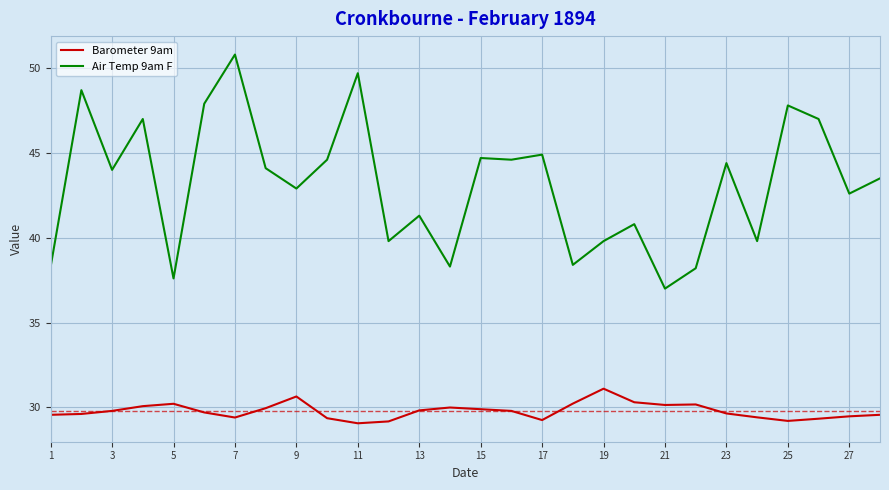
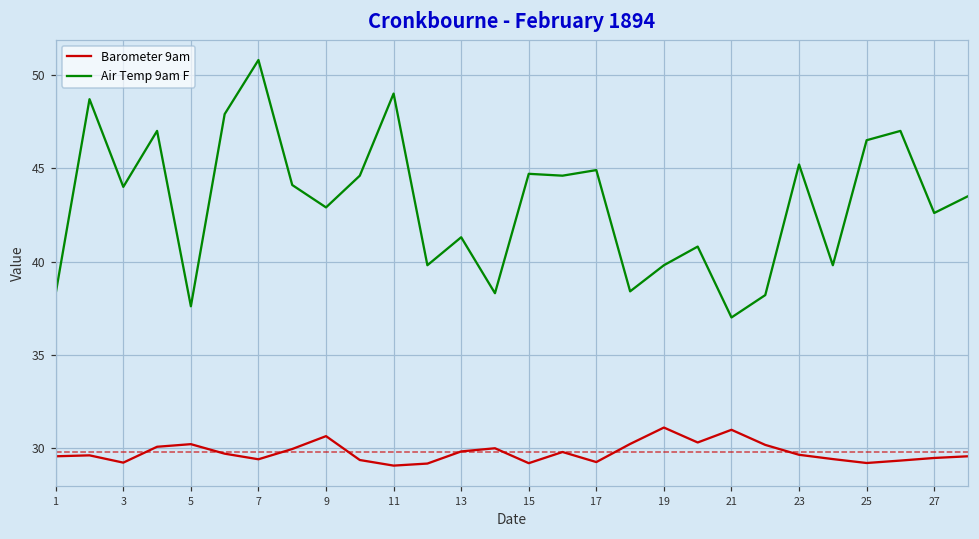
Barometer 9am, 3: 29.8 -> 29.2
Air Temp 9am F, 11: 49.7 -> 49.0
Barometer 9am, 15: 29.9 -> 29.2
Barometer 9am, 21: 30.1 -> 31.0
Air Temp 9am F, 23: 44.4 -> 45.2
Air Temp 9am F, 25: 47.8 -> 46.5
